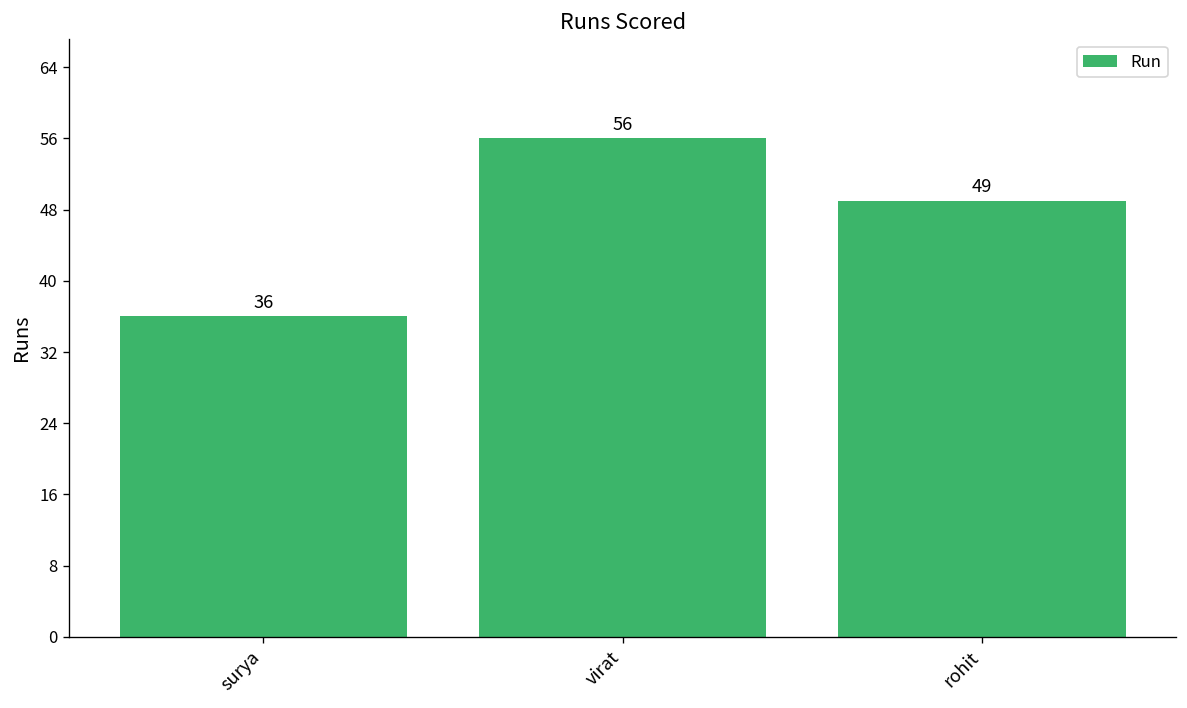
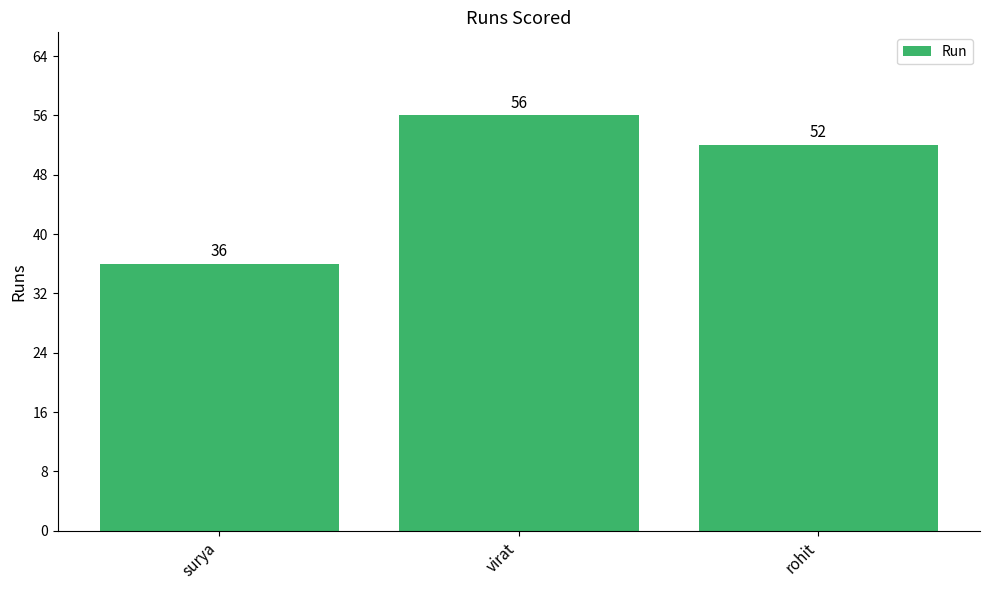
rohit: 49 -> 52
